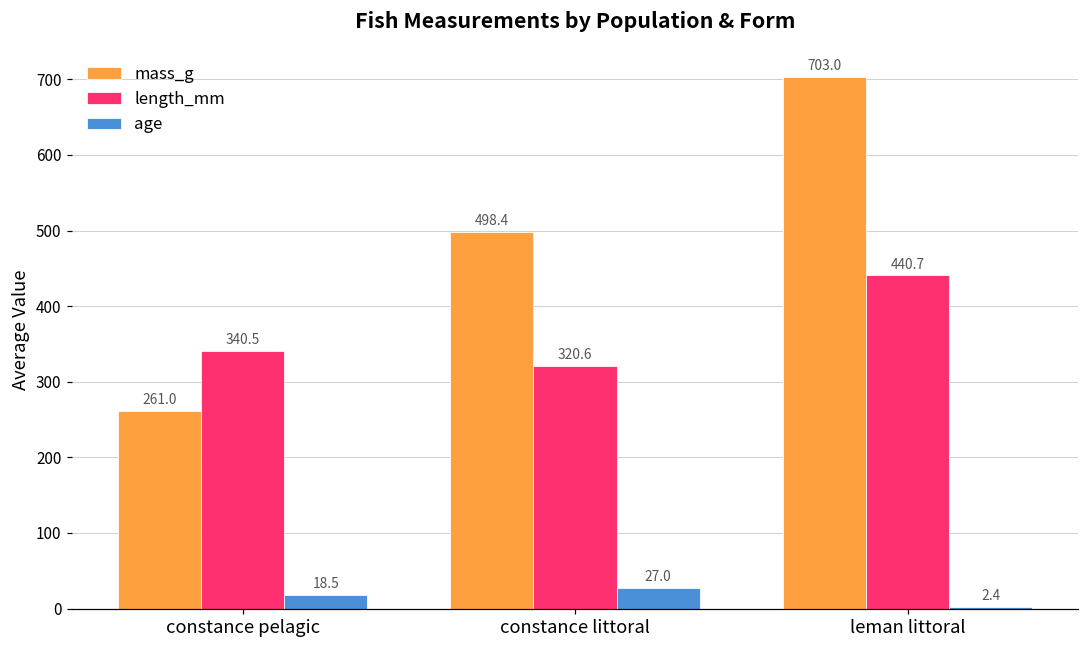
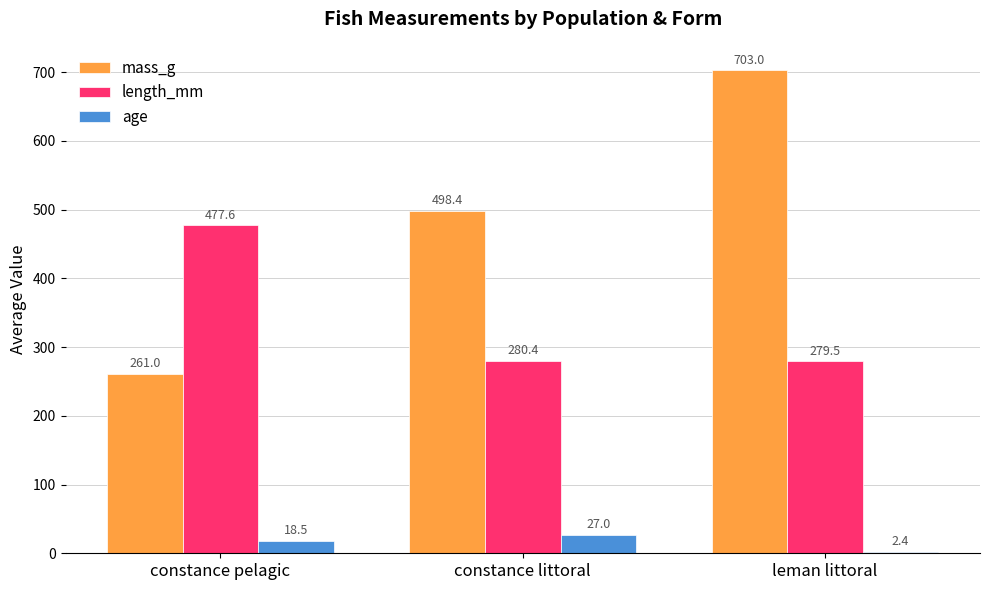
length_mm, constance pelagic: 340.5 -> 477.6
length_mm, constance littoral: 320.6 -> 280.4
length_mm, leman littoral: 440.7 -> 279.5
